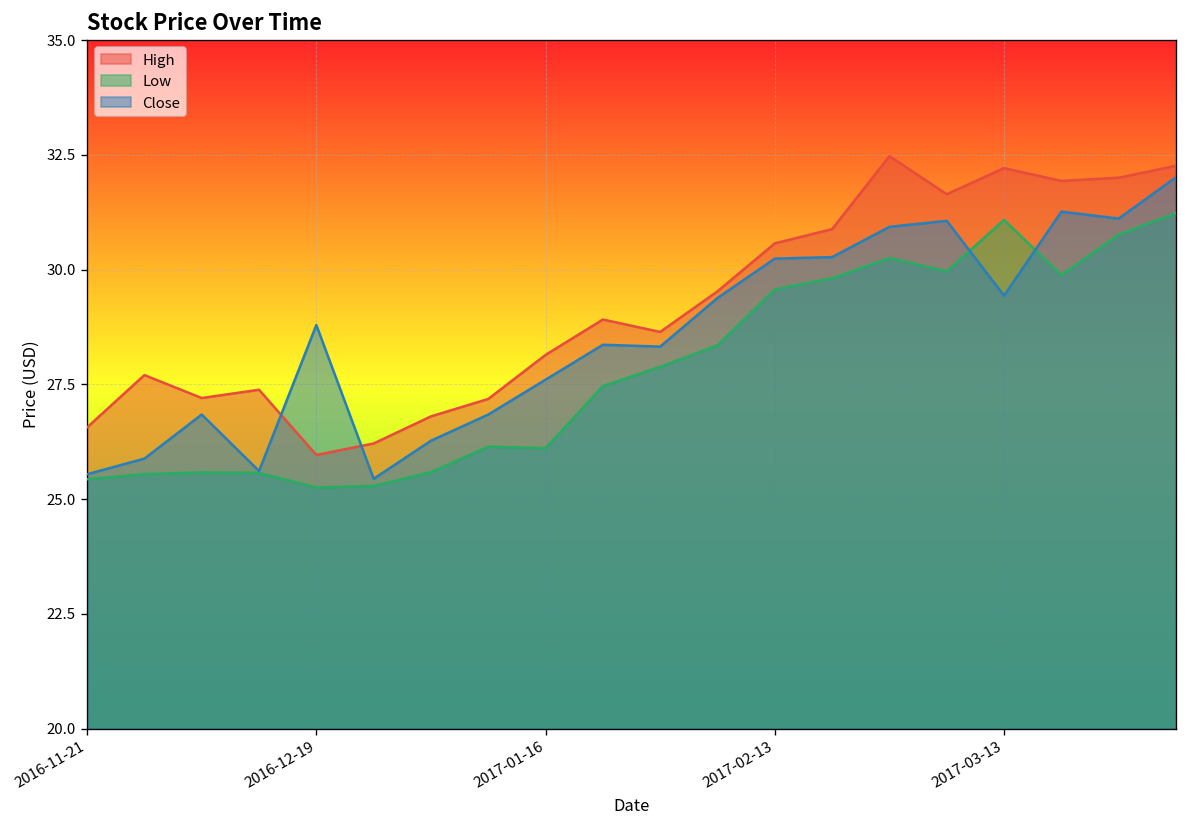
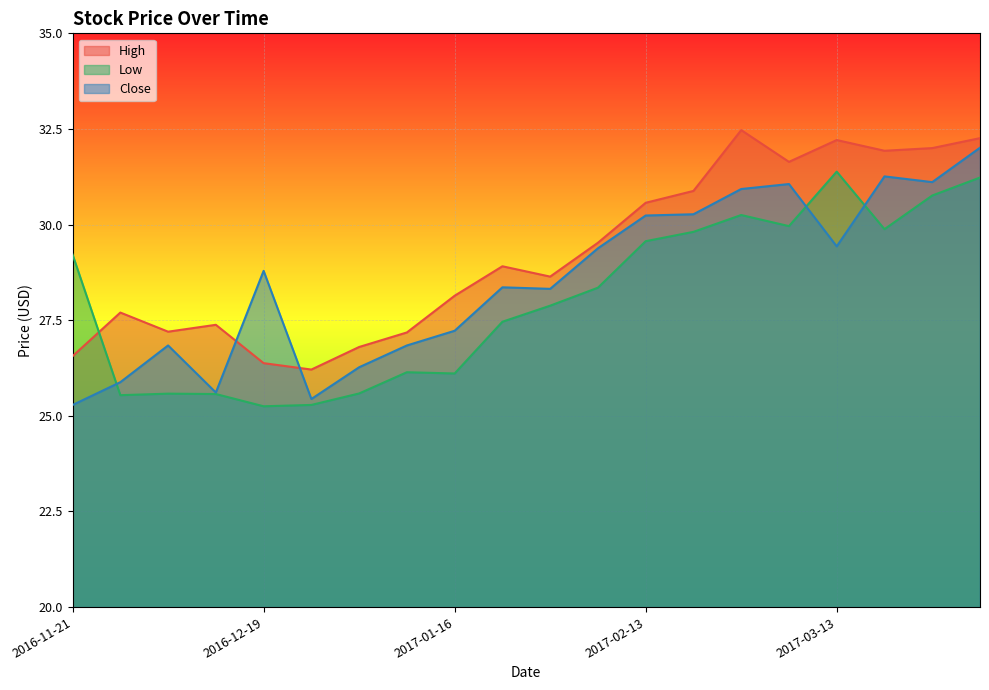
Low, 2016-11-21: 25.4 -> 29.2
Close, 2016-11-21: 25.5 -> 25.3
High, 2016-12-19: 26.0 -> 26.4
Close, 2017-01-16: 27.6 -> 27.2
Low, 2017-03-13: 31.1 -> 31.4
